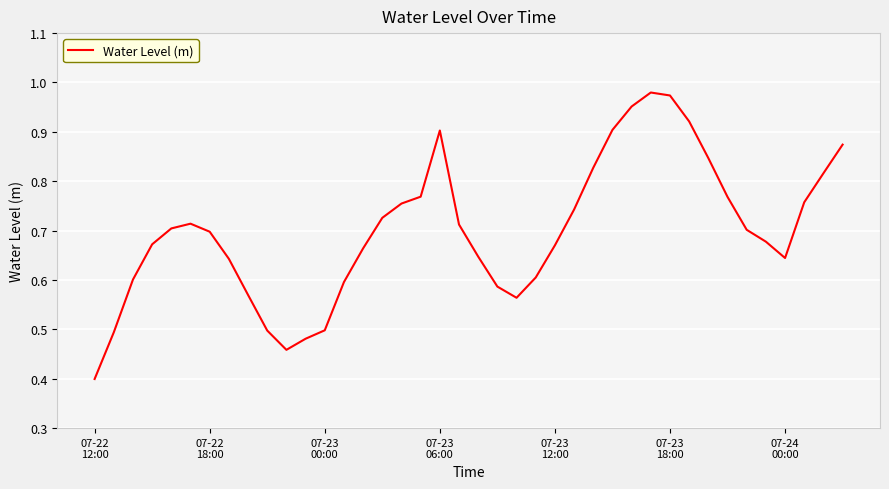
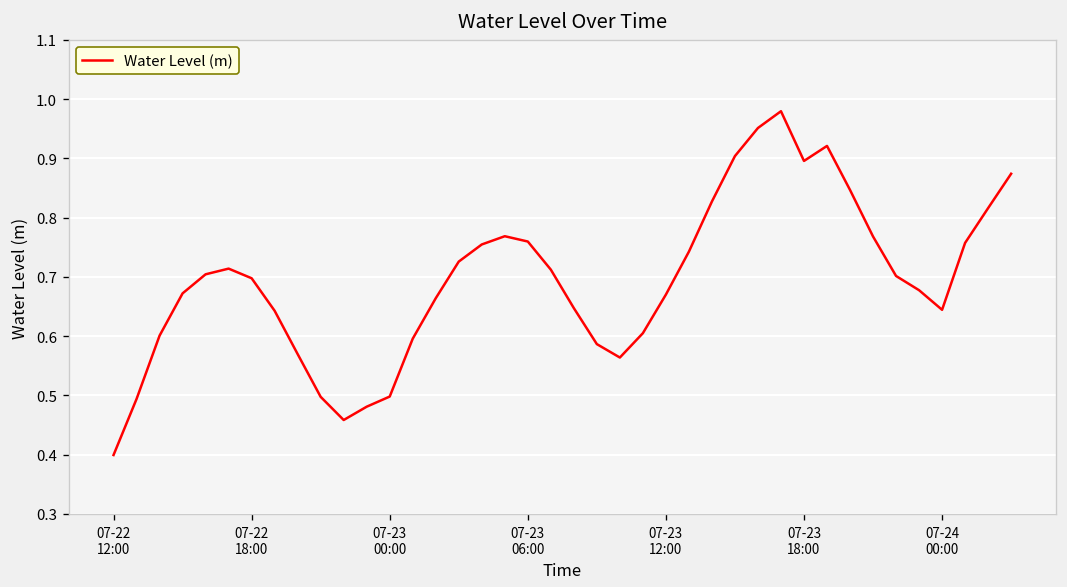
07-23 06:00: 0.90 -> 0.76
07-23 18:00: 0.97 -> 0.90
